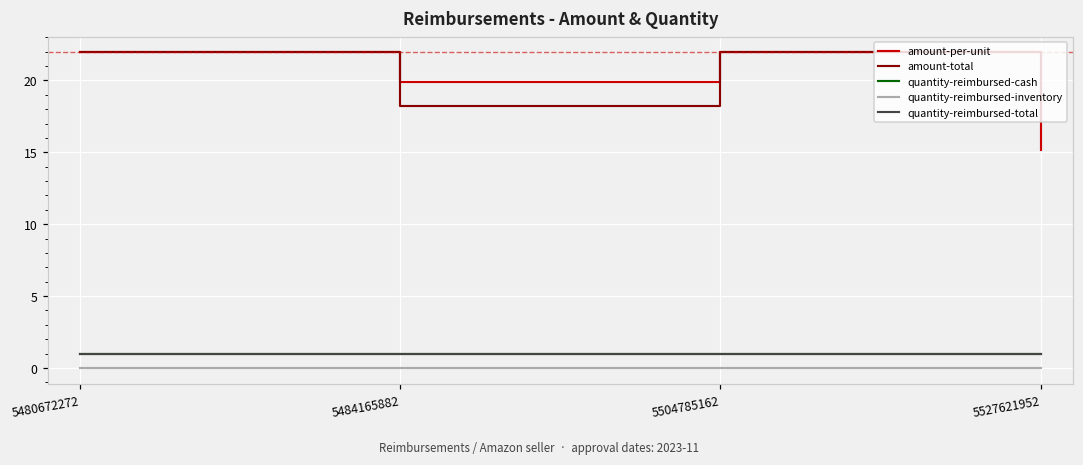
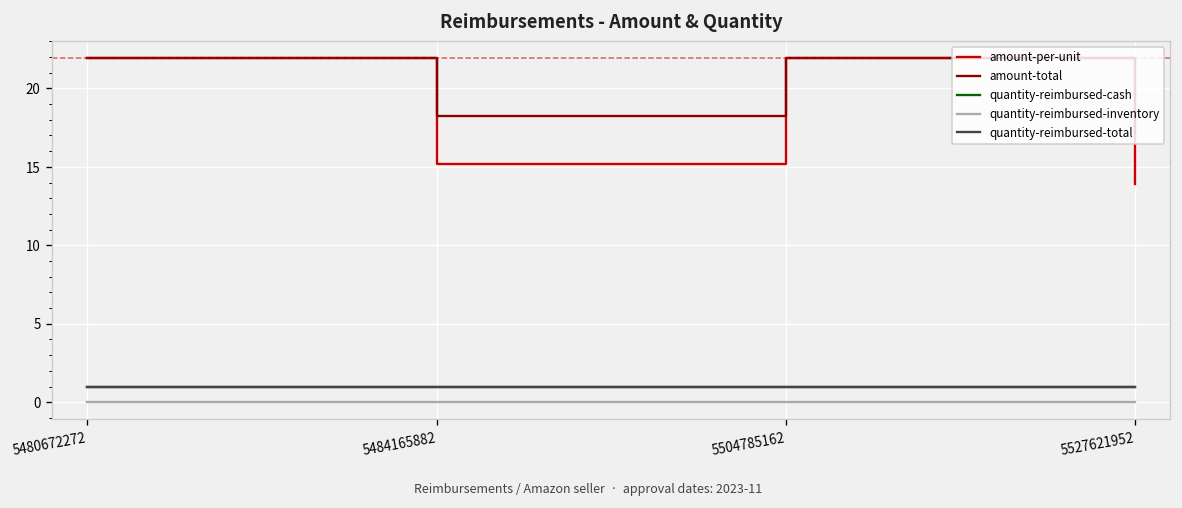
amount-per-unit, 5484165882: 19.9 -> 15.2
amount-per-unit, 5527621952: 15.2 -> 13.9
